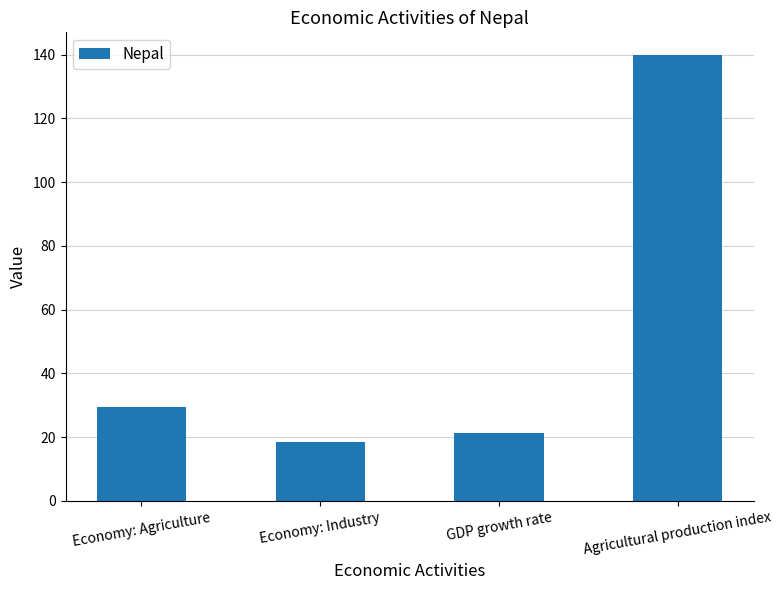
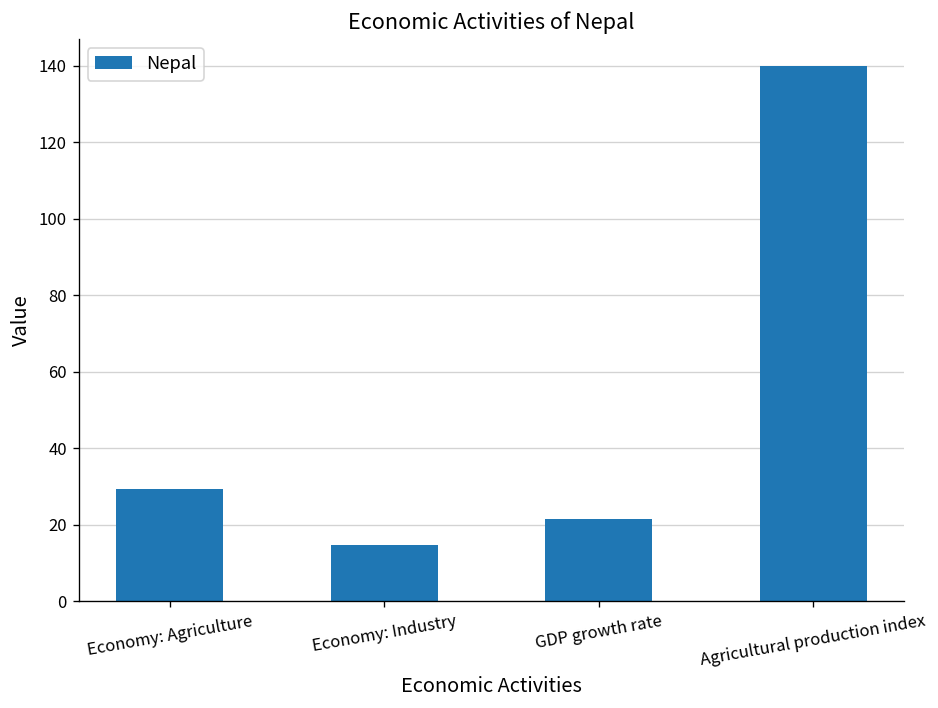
Economy: Industry: 18 -> 15
